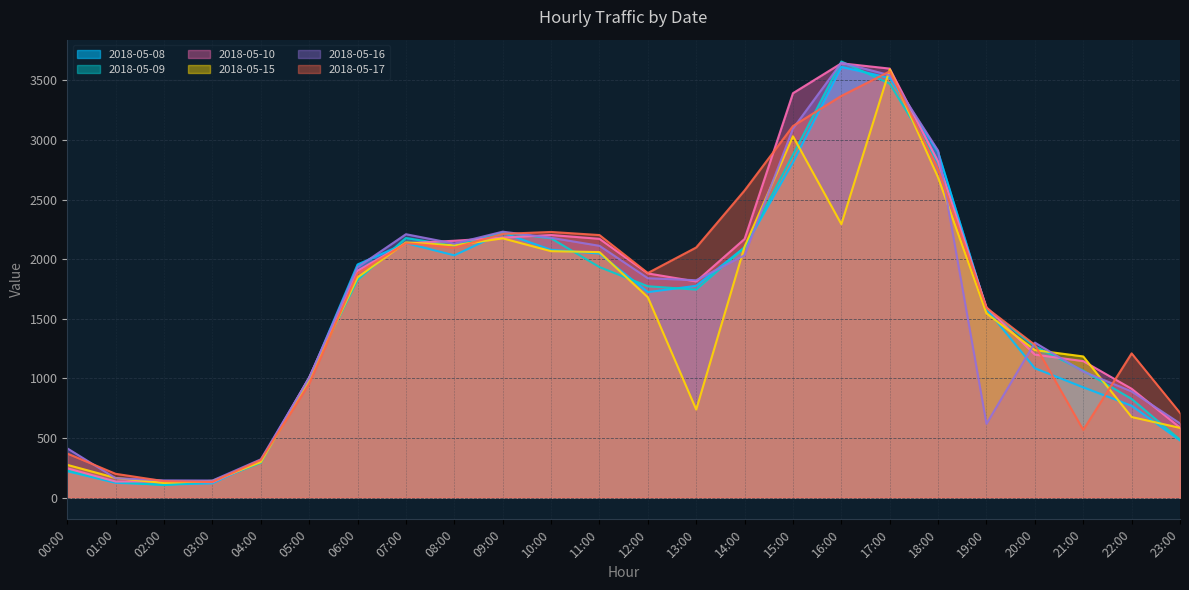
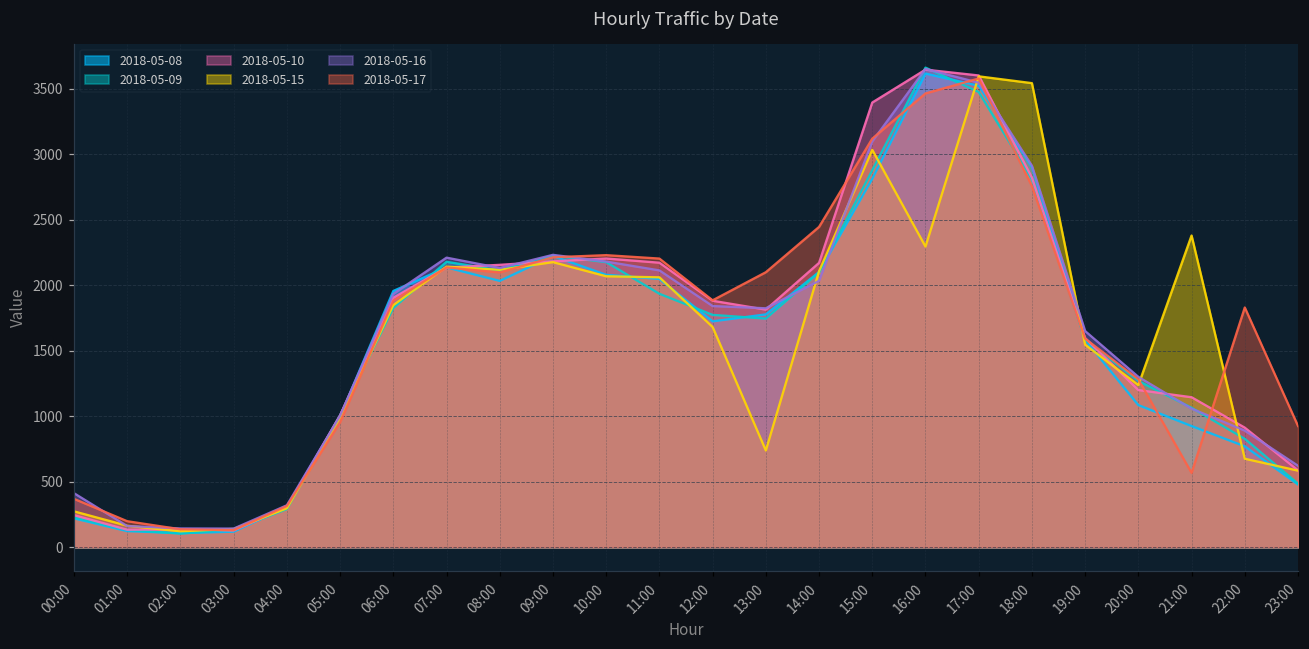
2018-05-17, 14:00: 2580 -> 2440
2018-05-17, 16:00: 3370 -> 3460
2018-05-15, 18:00: 2690 -> 3540
2018-05-16, 19:00: 620 -> 1650
2018-05-15, 21:00: 1180 -> 2380
2018-05-17, 22:00: 1210 -> 1830
2018-05-17, 23:00: 710 -> 930
